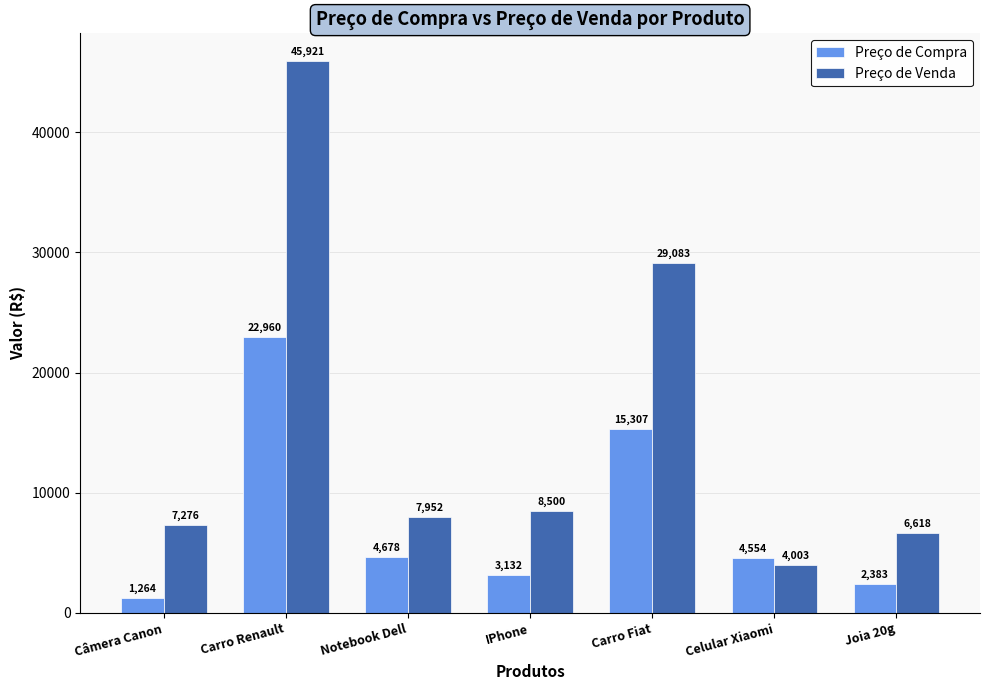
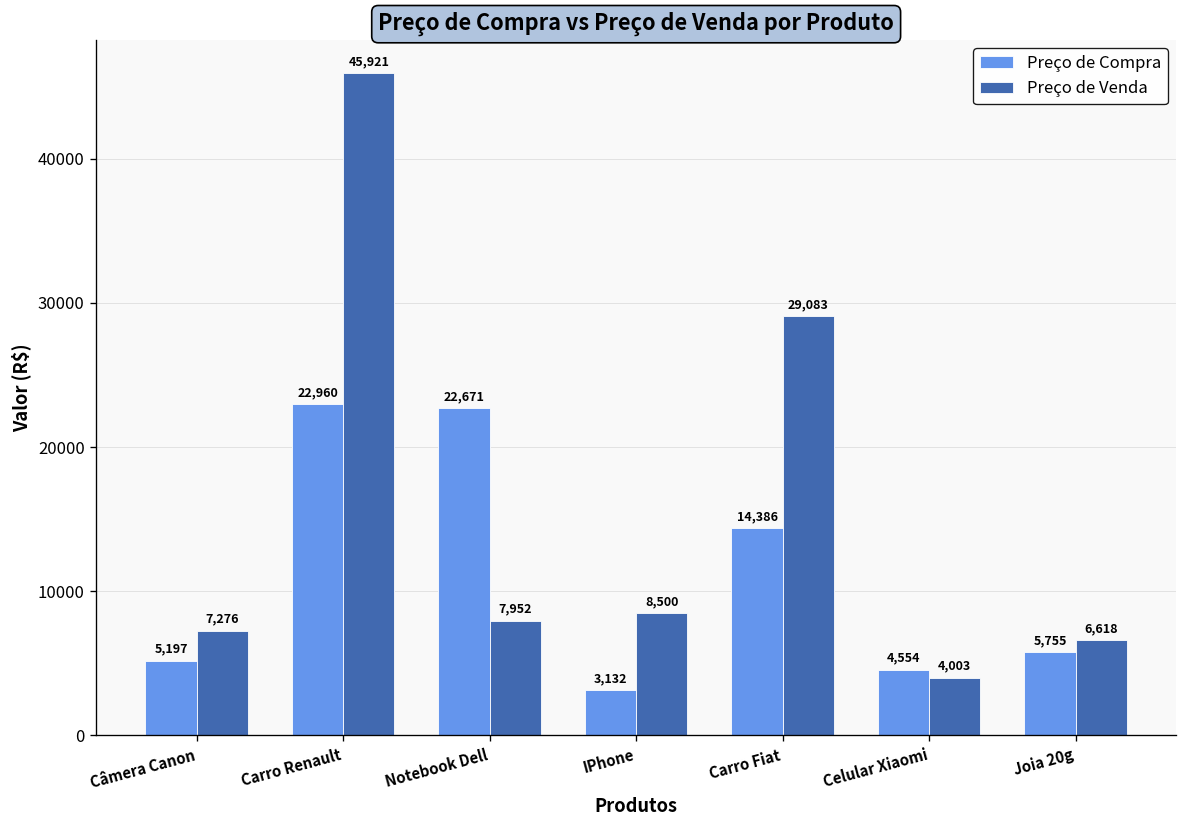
Preço de Compra, Câmera Canon: 1,264 -> 5,197
Preço de Compra, Notebook Dell: 4,678 -> 22,671
Preço de Compra, Carro Fiat: 15,307 -> 14,386
Preço de Compra, Joia 20g: 2,383 -> 5,755
